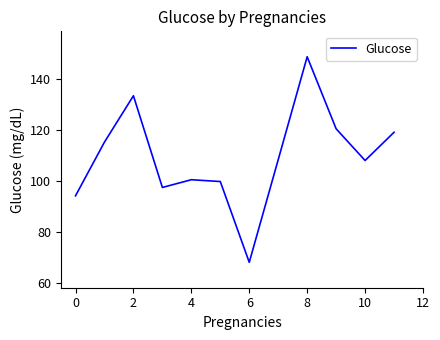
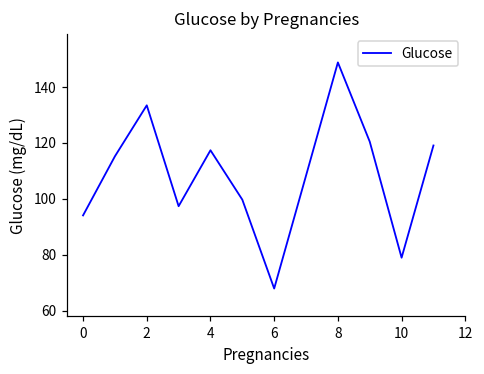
4: 100 -> 117
10: 108 -> 79
